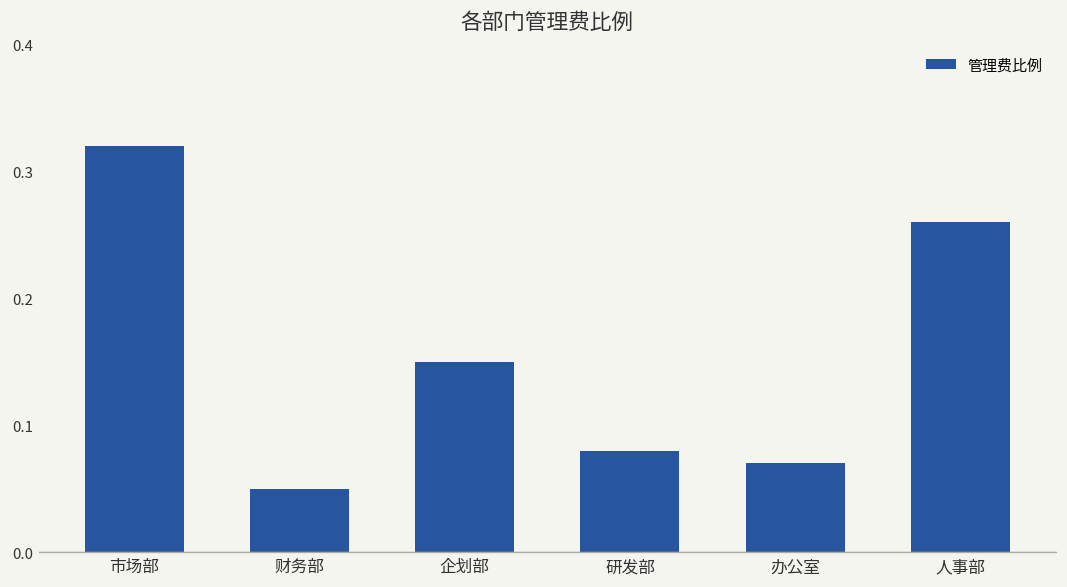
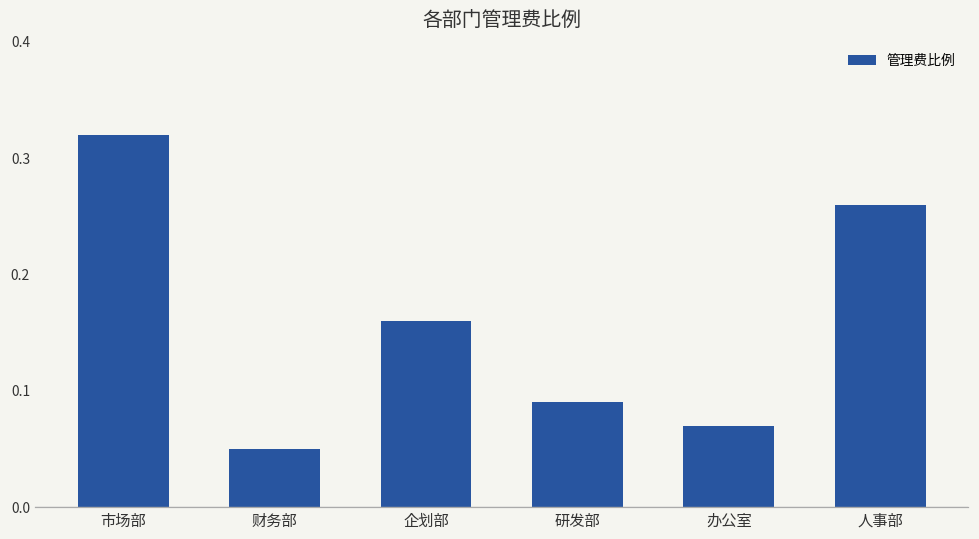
企划部: 0.15 -> 0.16
研发部: 0.08 -> 0.09
